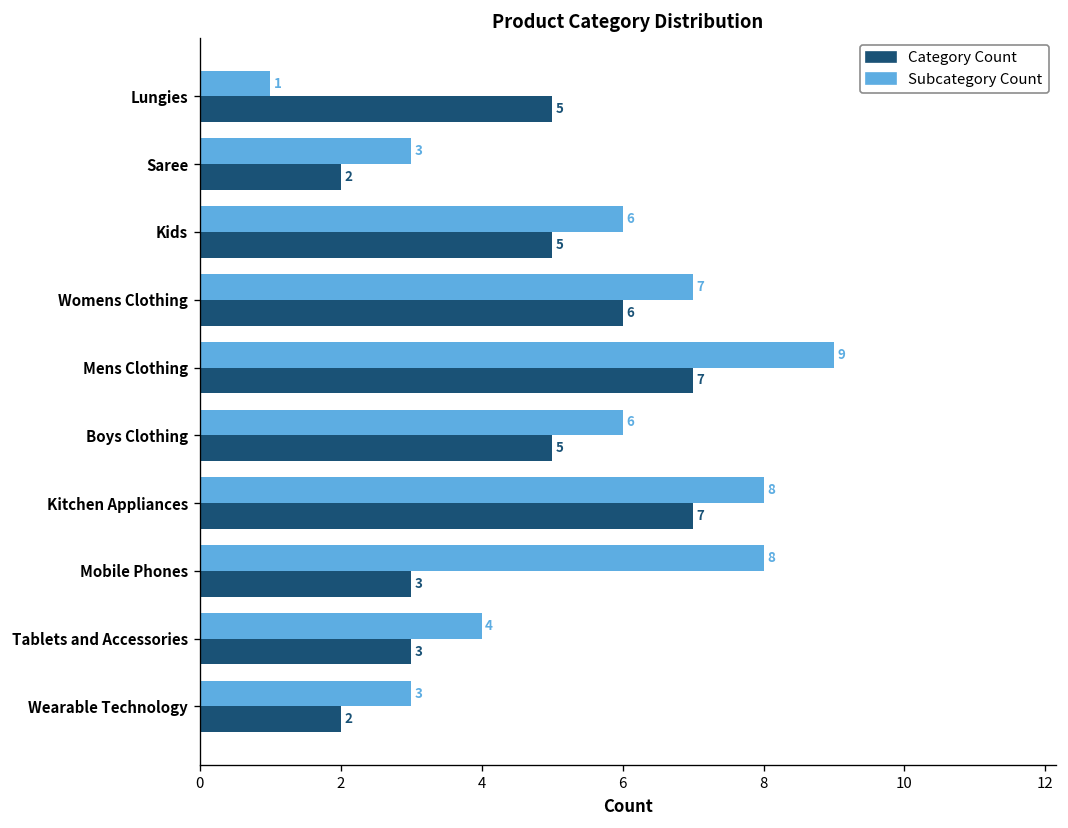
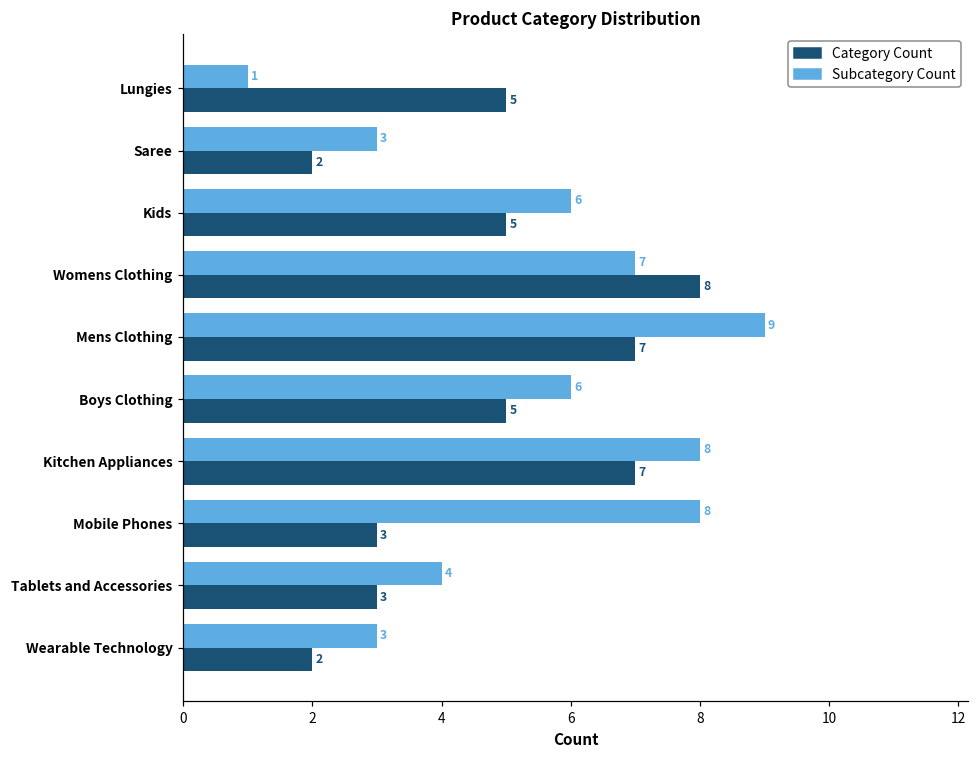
Category Count, Womens Clothing: 6 -> 8
